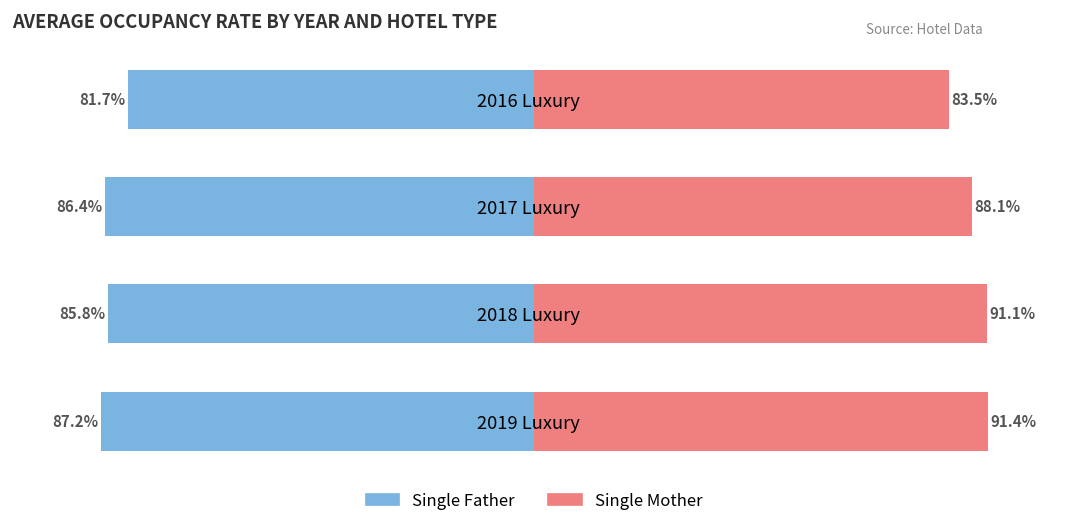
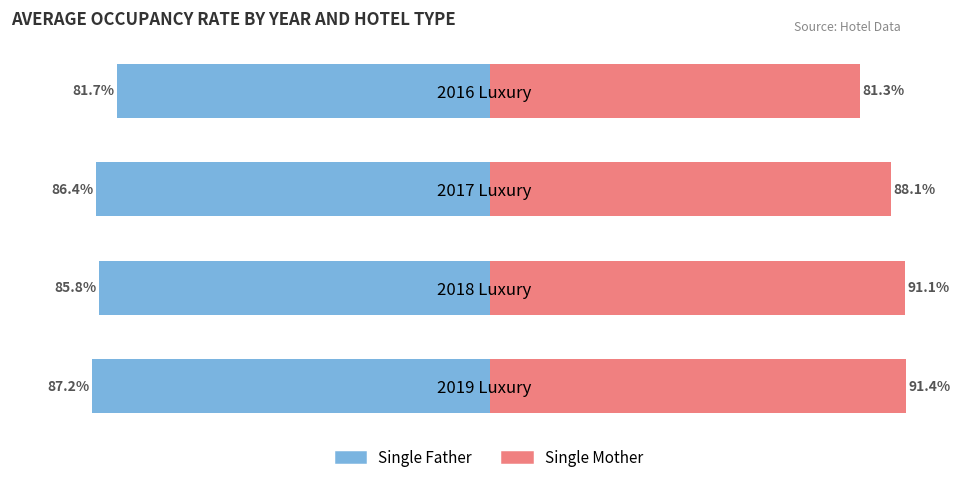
Single Mother, 2016 Luxury: 83.5% -> 81.3%
